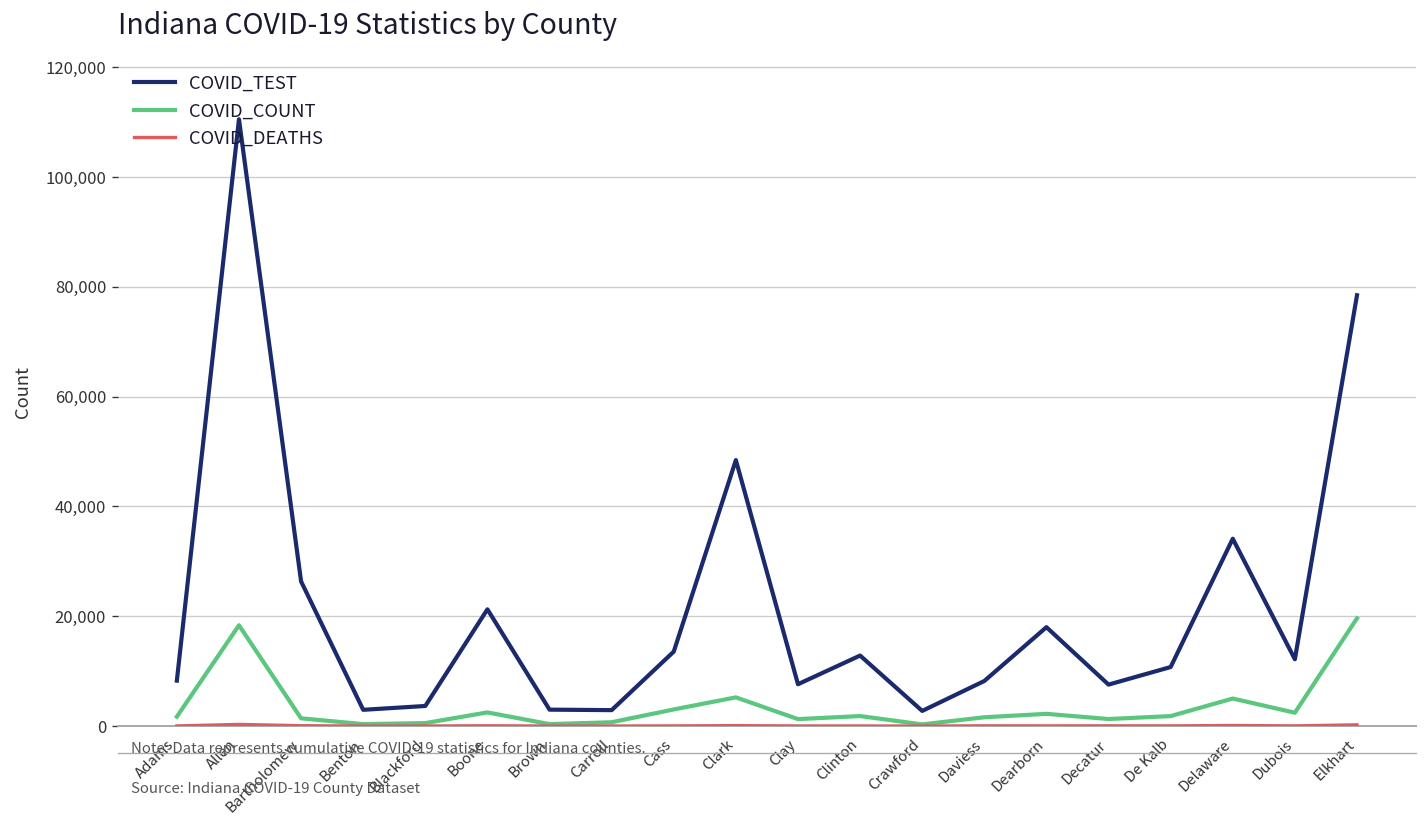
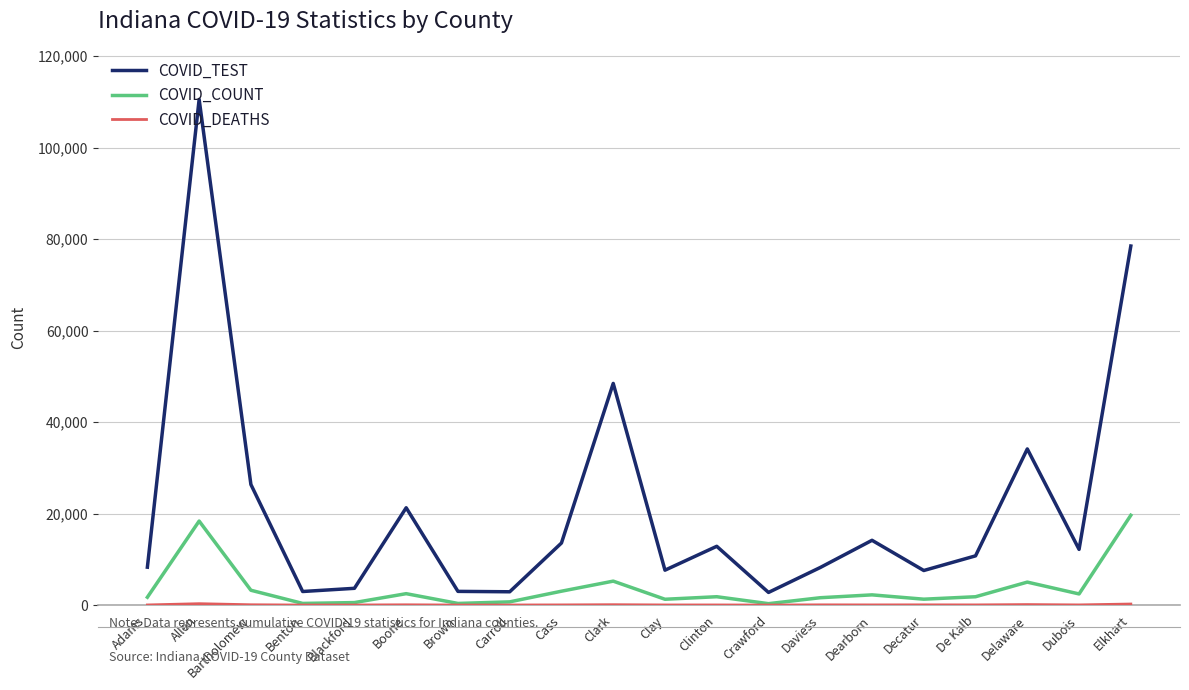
COVID_COUNT, Bartholomew: 1,000 -> 3,000
COVID_TEST, Dearborn: 18,000 -> 14,000
